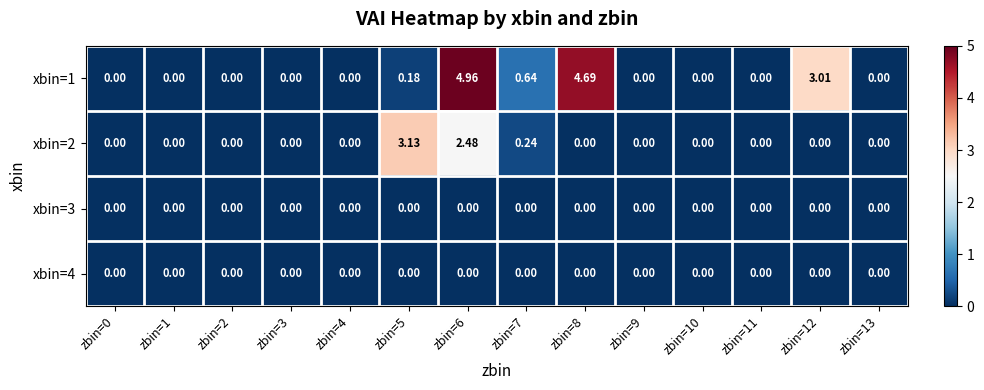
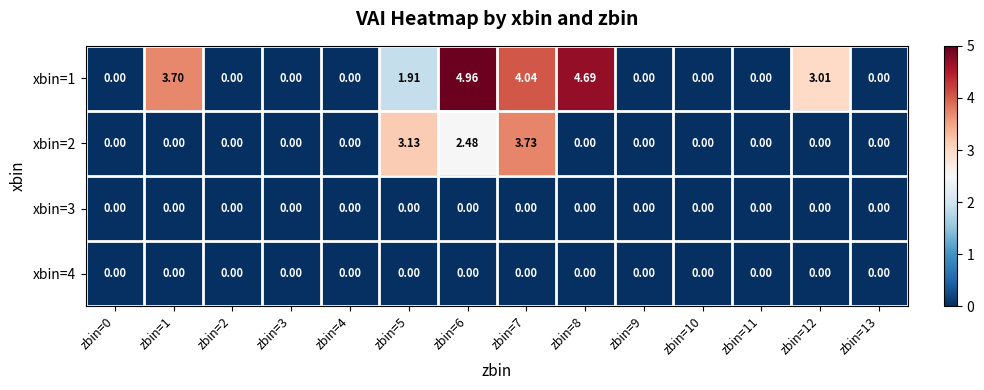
xbin=1, zbin=1: 0.00 -> 3.70
xbin=1, zbin=5: 0.18 -> 1.91
xbin=1, zbin=7: 0.64 -> 4.04
xbin=2, zbin=7: 0.24 -> 3.73
